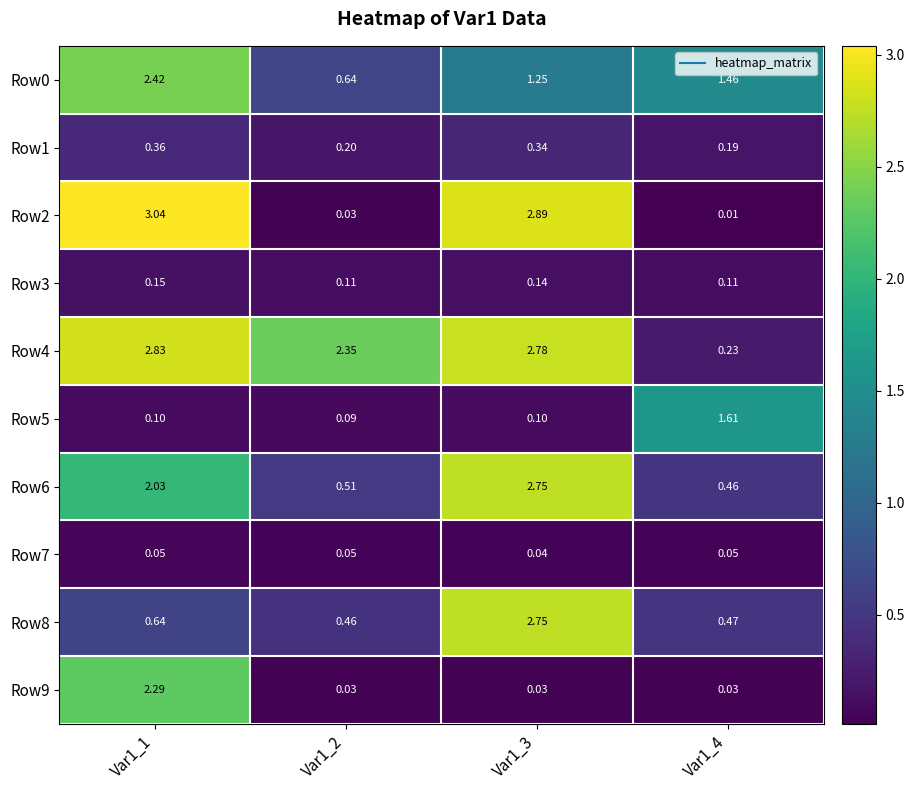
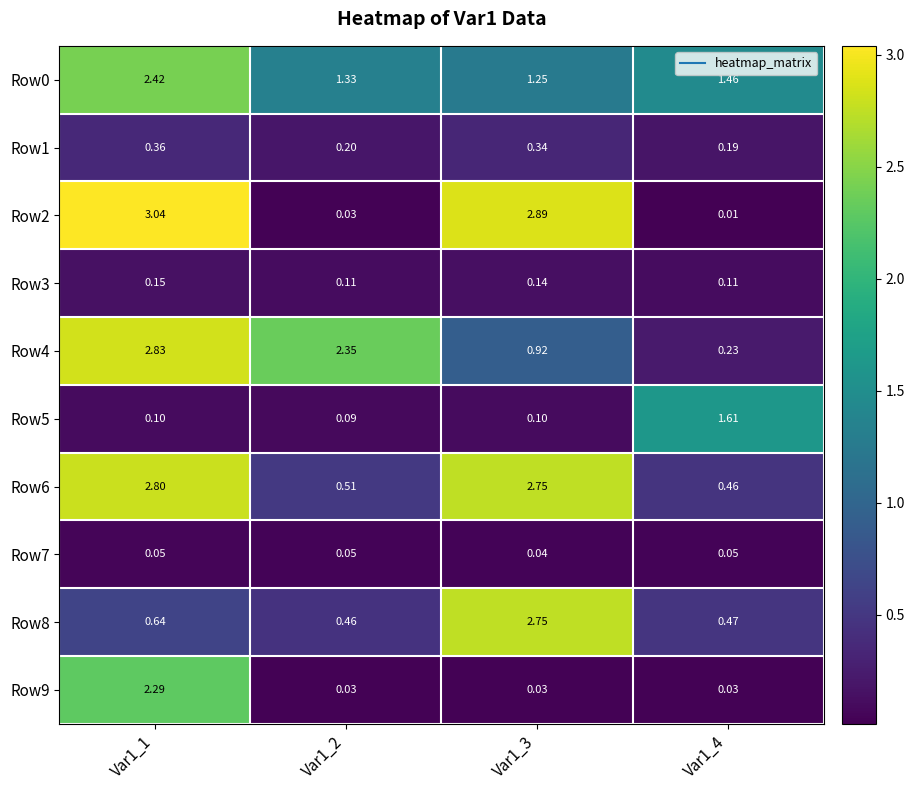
Row0, Var1_2: 0.64 -> 1.33
Row4, Var1_3: 2.78 -> 0.92
Row6, Var1_1: 2.03 -> 2.80
